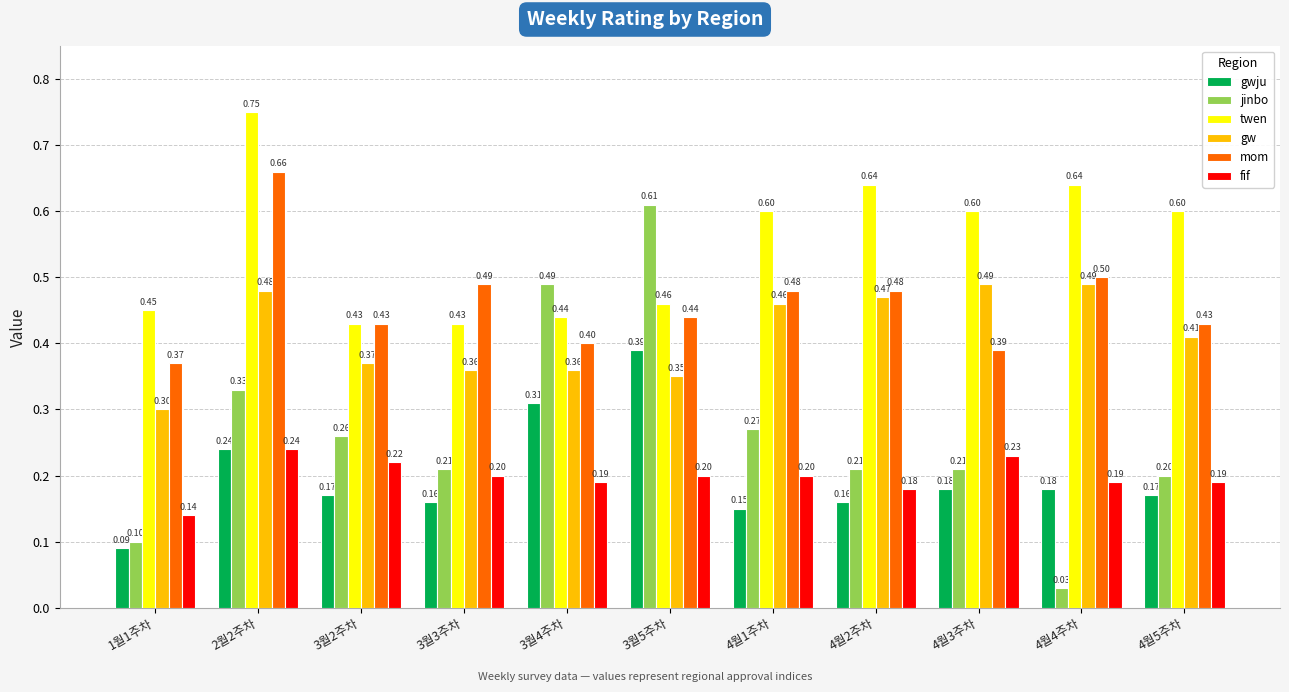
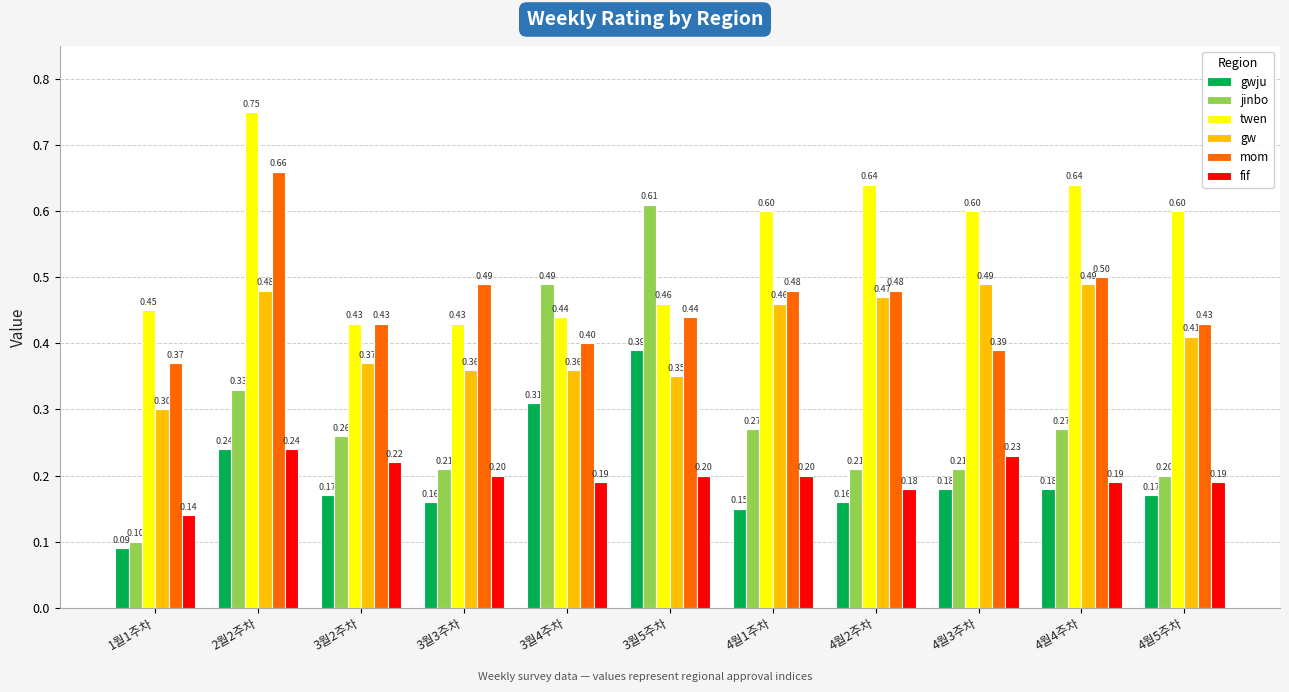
jinbo, 4월4주차: 0.03 -> 0.27
